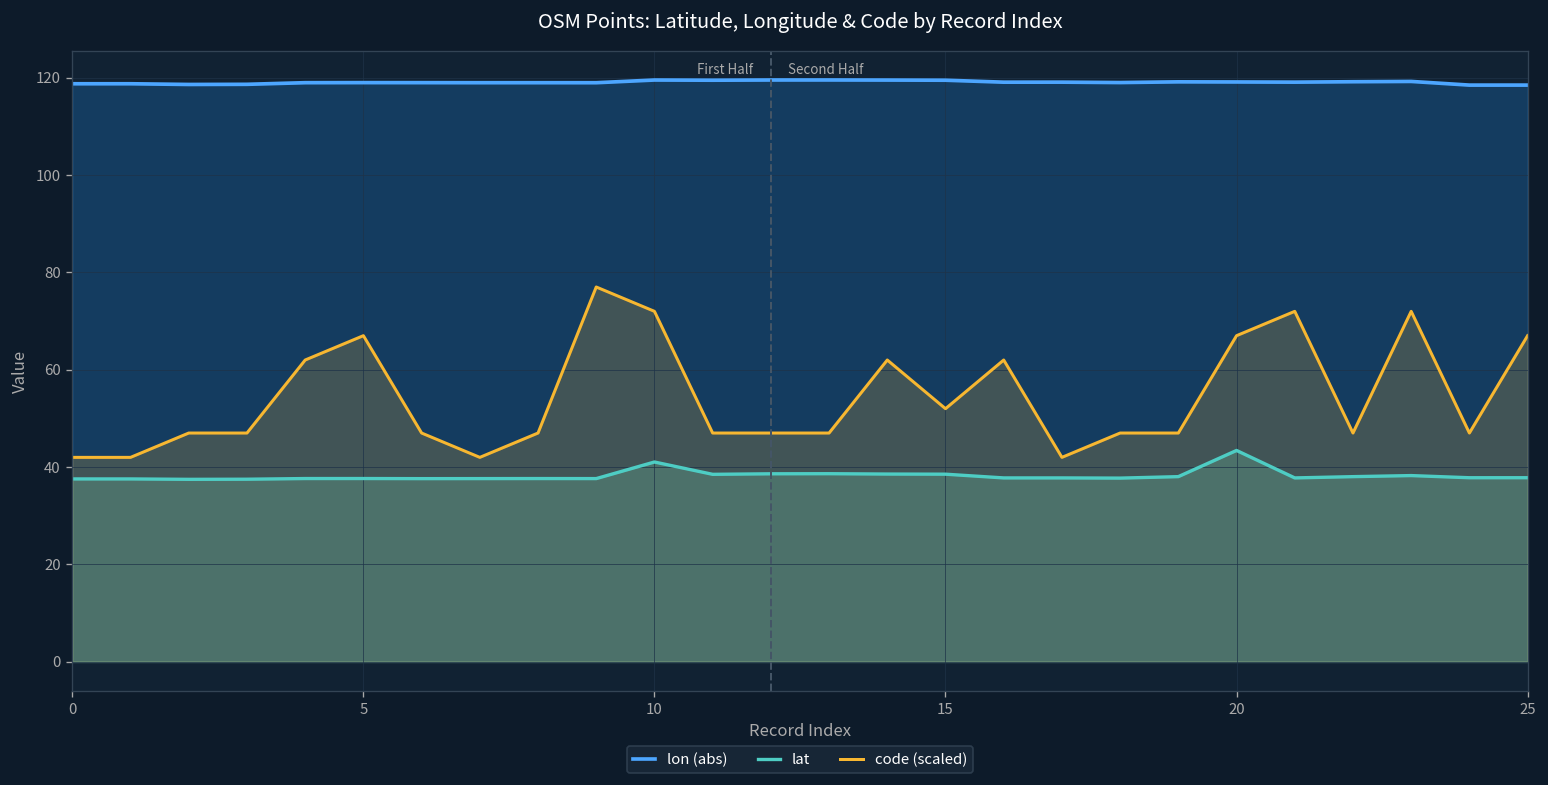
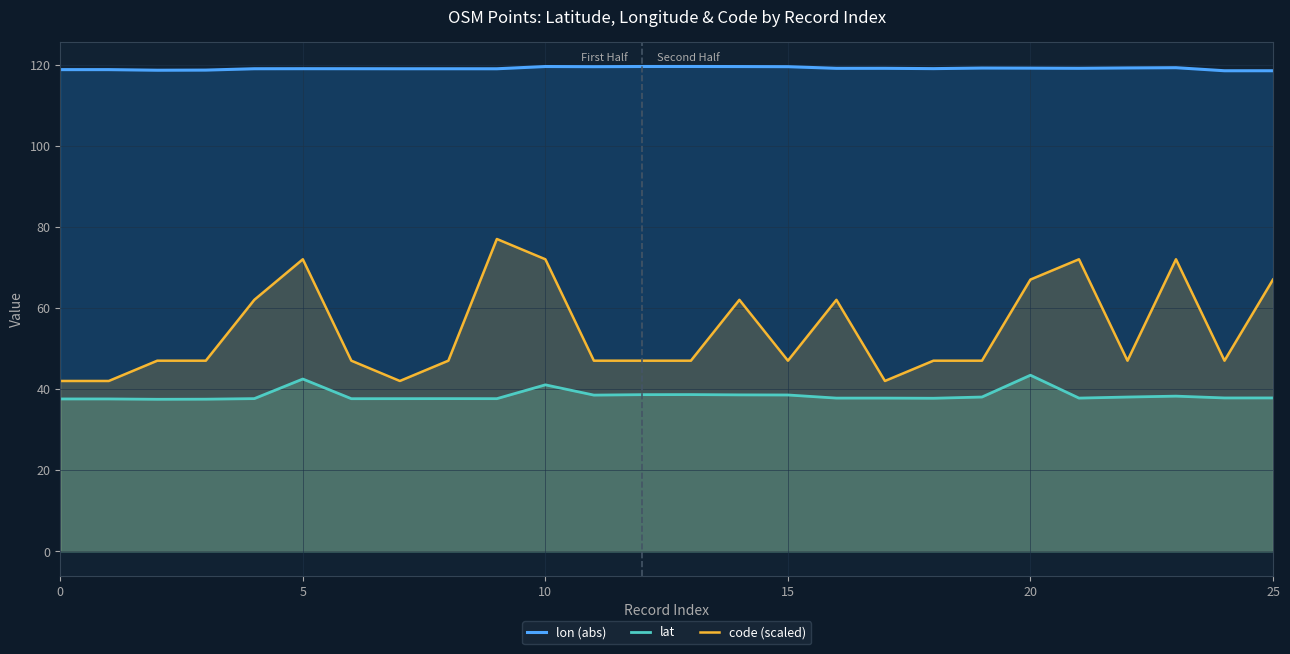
lat, 5: 38 -> 42
code (scaled), 5: 67 -> 72
code (scaled), 15: 52 -> 47
